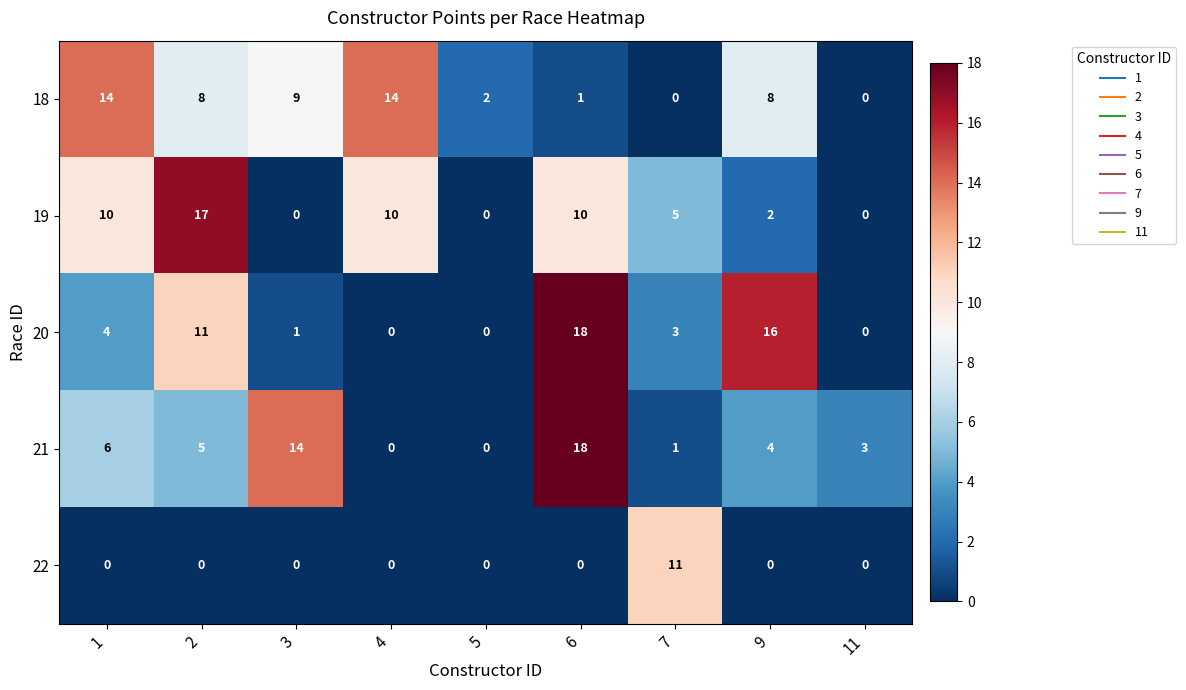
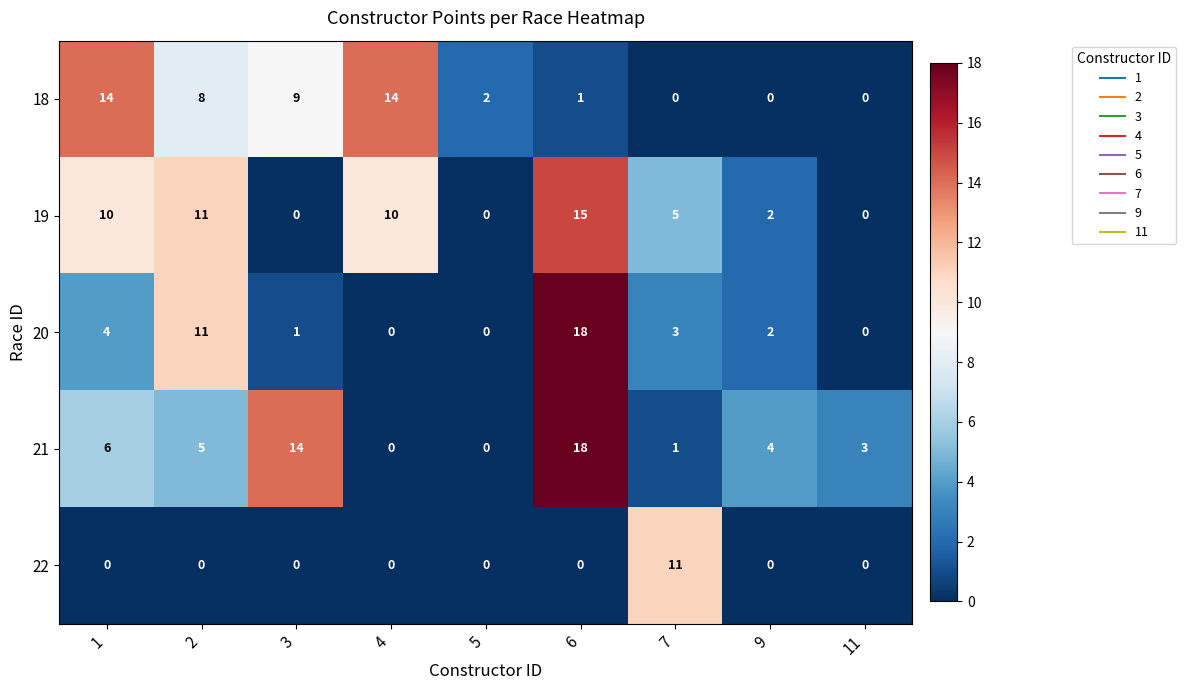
18, 9: 8 -> 0
19, 2: 17 -> 11
19, 6: 10 -> 15
20, 9: 16 -> 2
